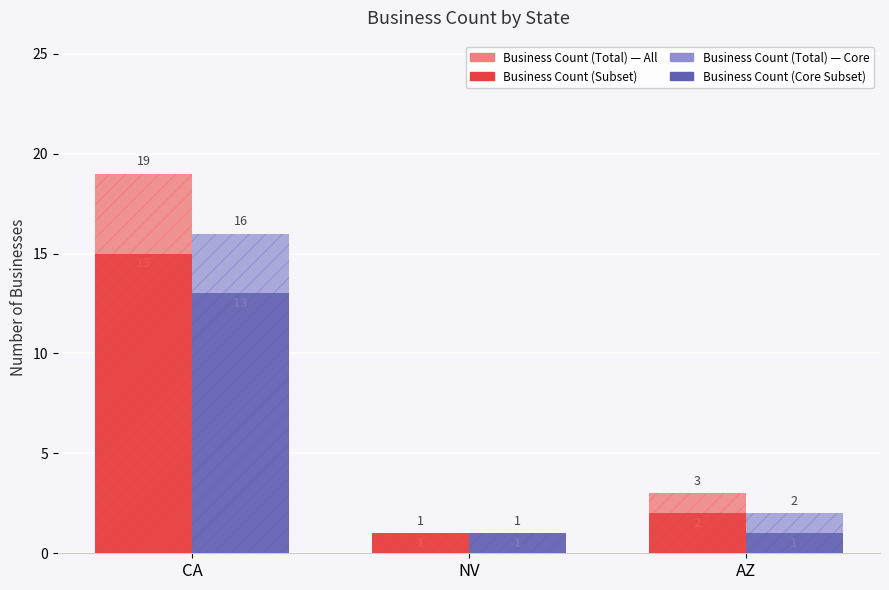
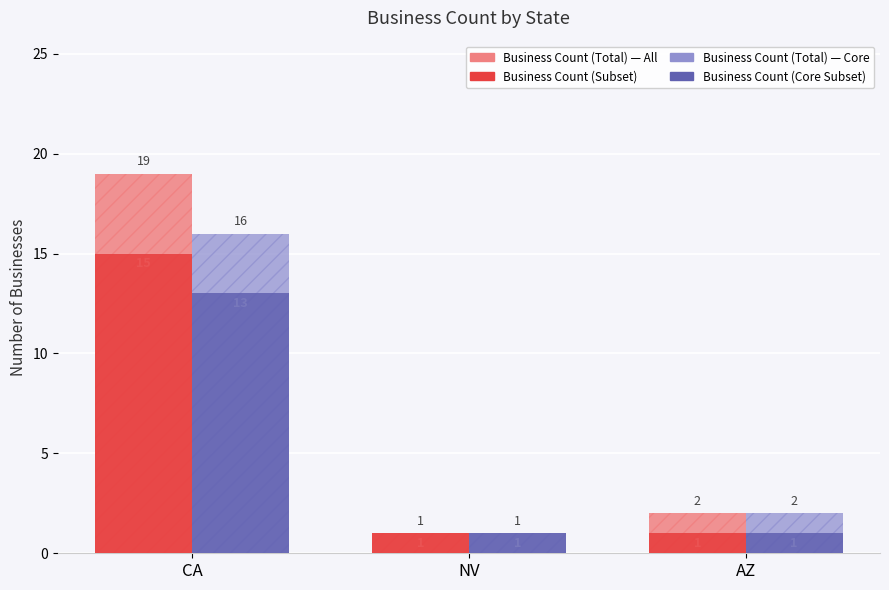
Business Count (Total) — All, AZ: 3 -> 2
Business Count (Subset), AZ: 2 -> 1
